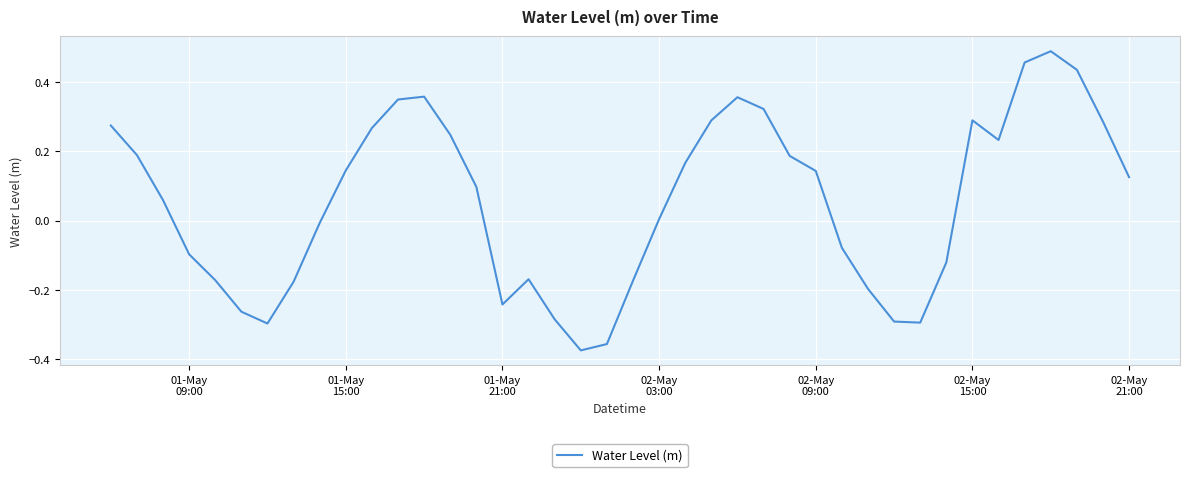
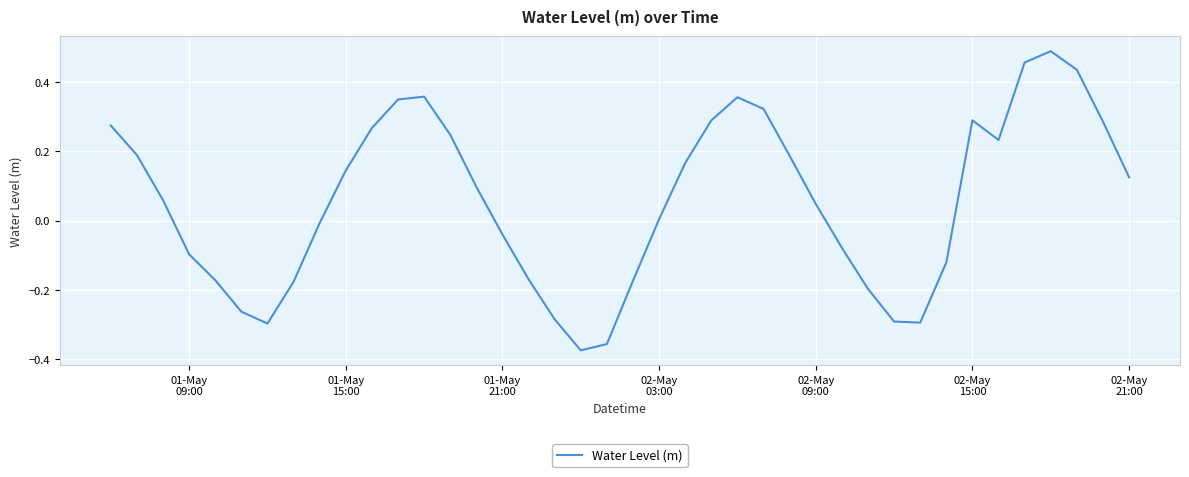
01-May 21:00: -0.24 -> -0.04
02-May 09:00: 0.14 -> 0.05
